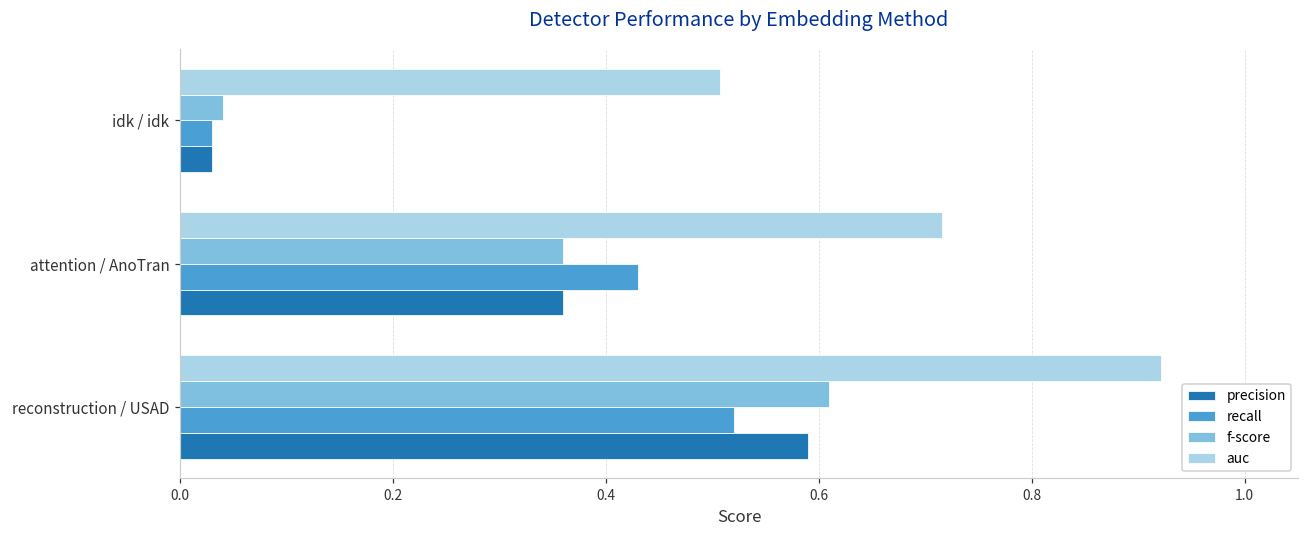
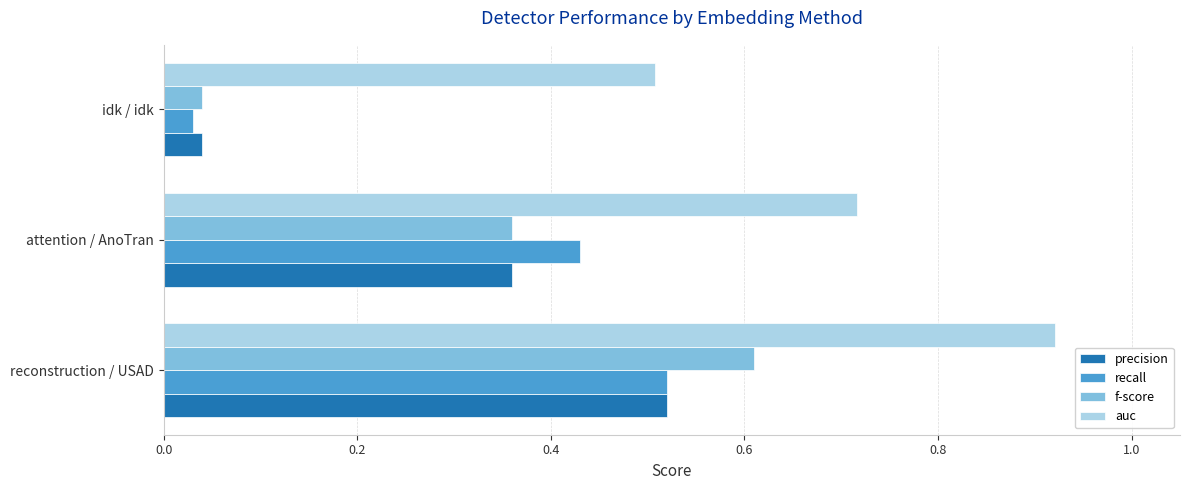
precision, idk / idk: 0.03 -> 0.04
precision, reconstruction / USAD: 0.59 -> 0.52
